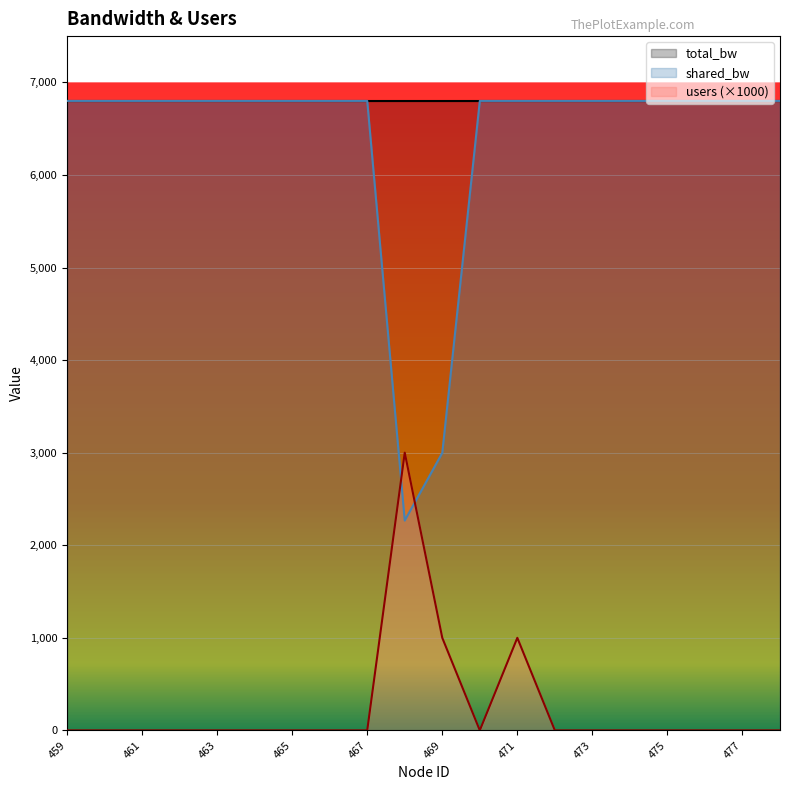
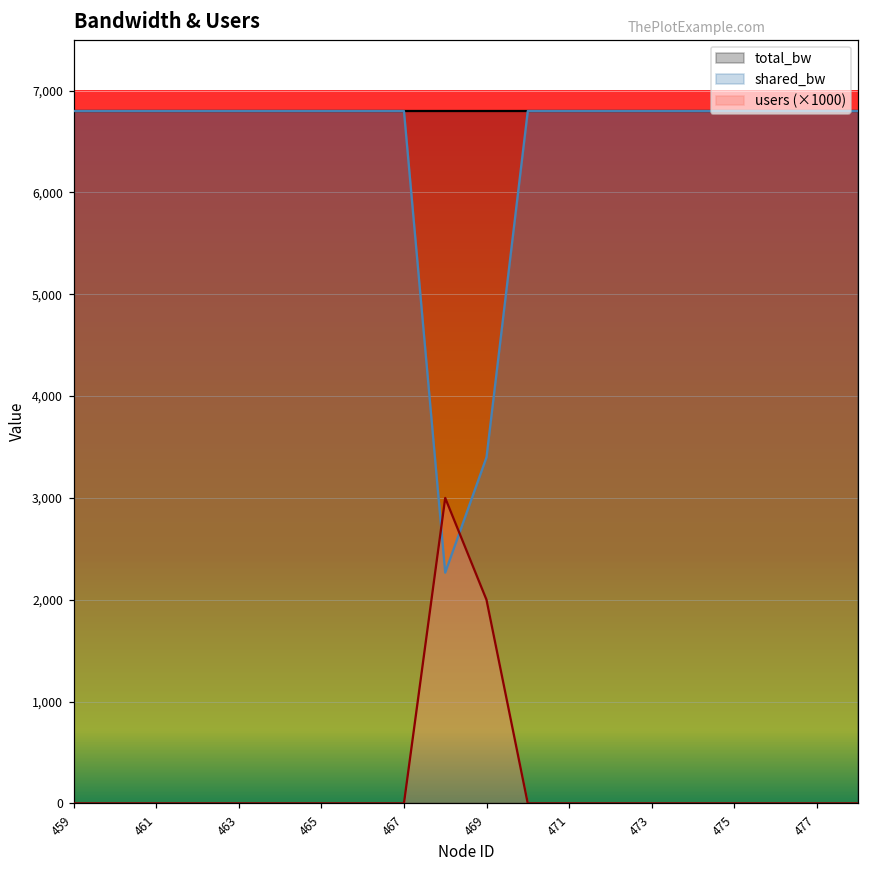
shared_bw, 469: 3,000 -> 3,400
users (×1000), 469: 1,000 -> 2,000
users (×1000), 471: 1,000 -> 0
